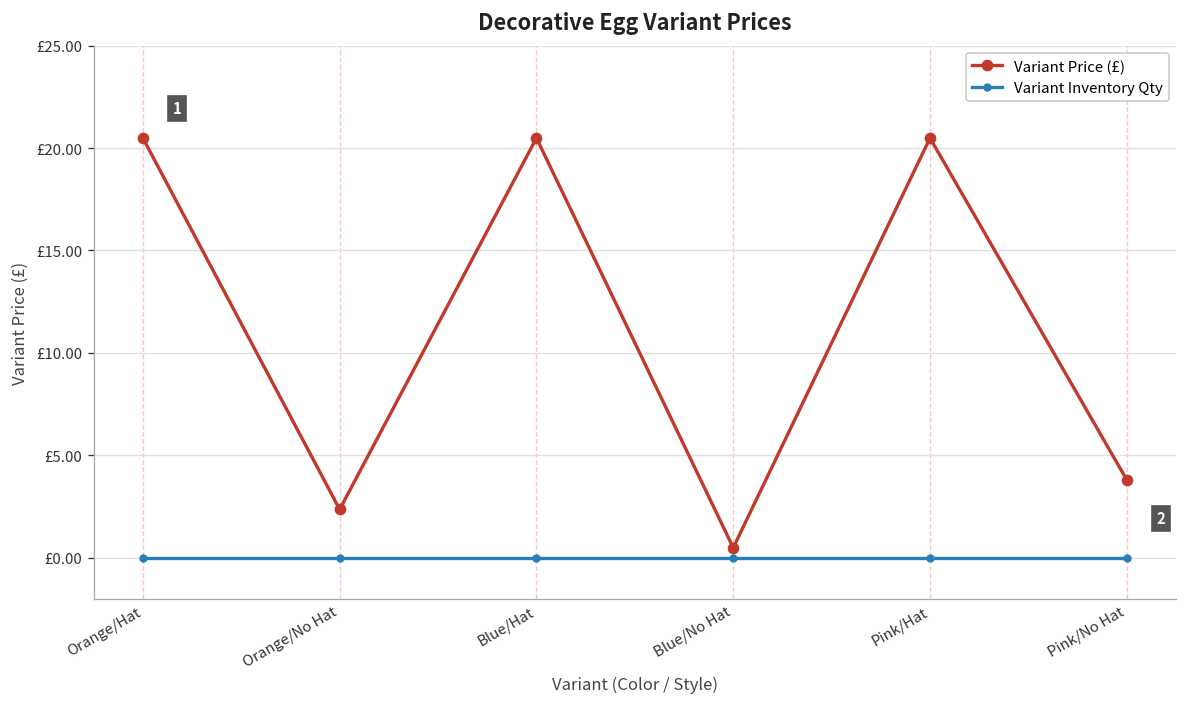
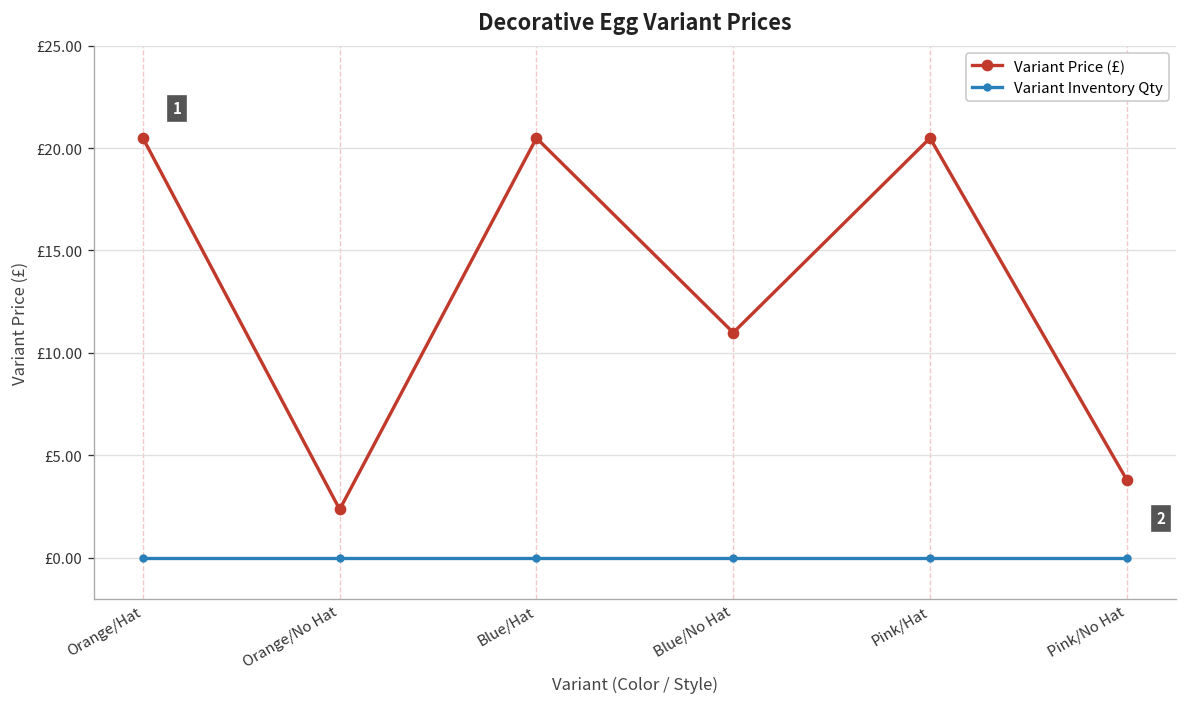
Variant Price (£), Blue/No Hat: £0.5 -> £11.0
